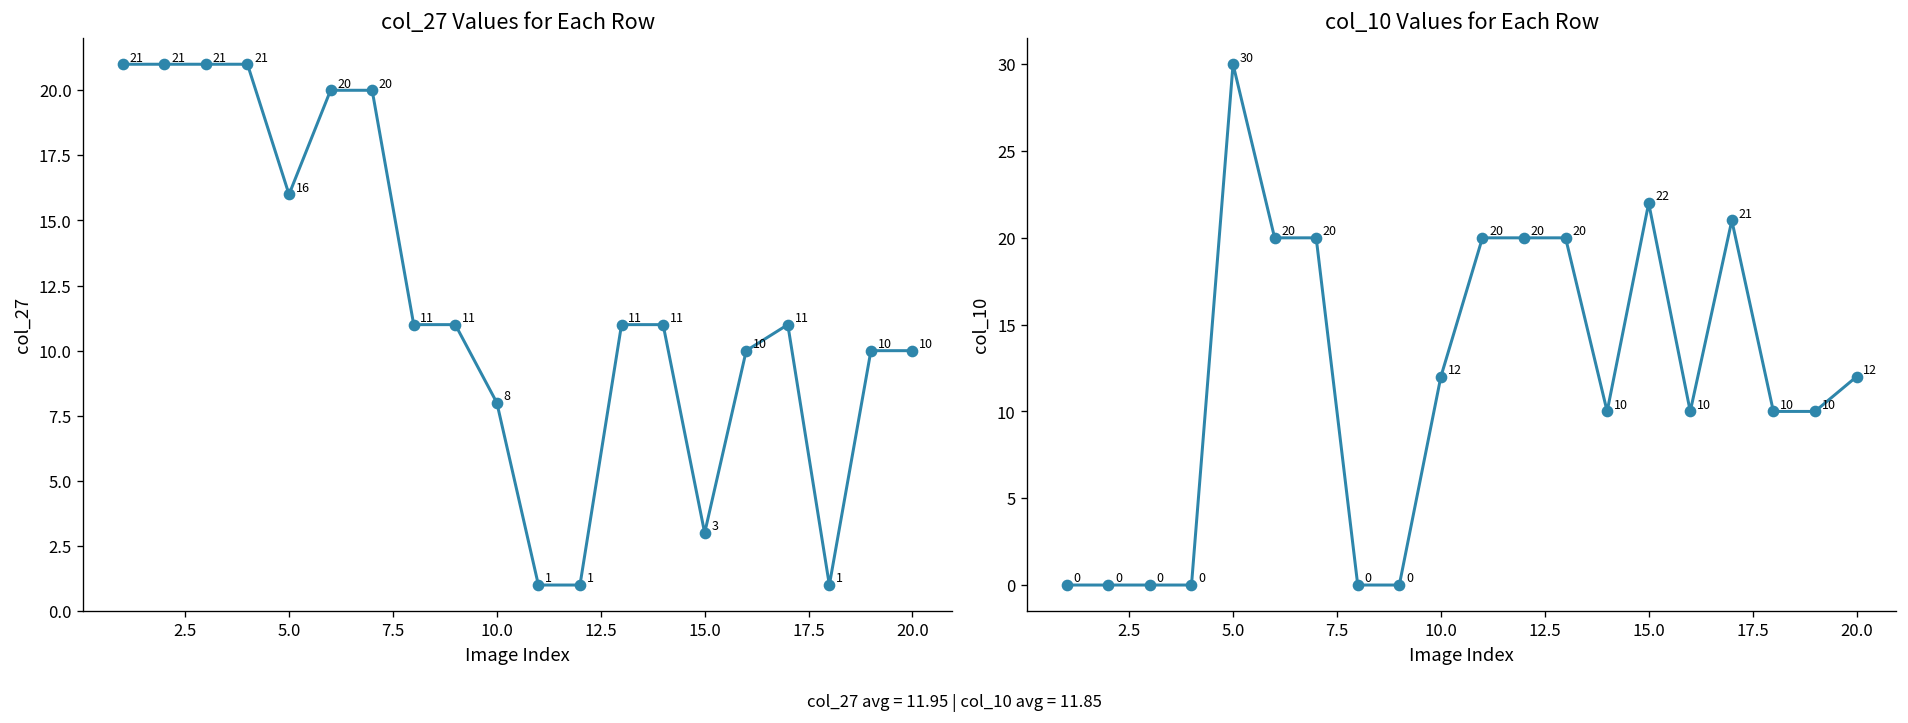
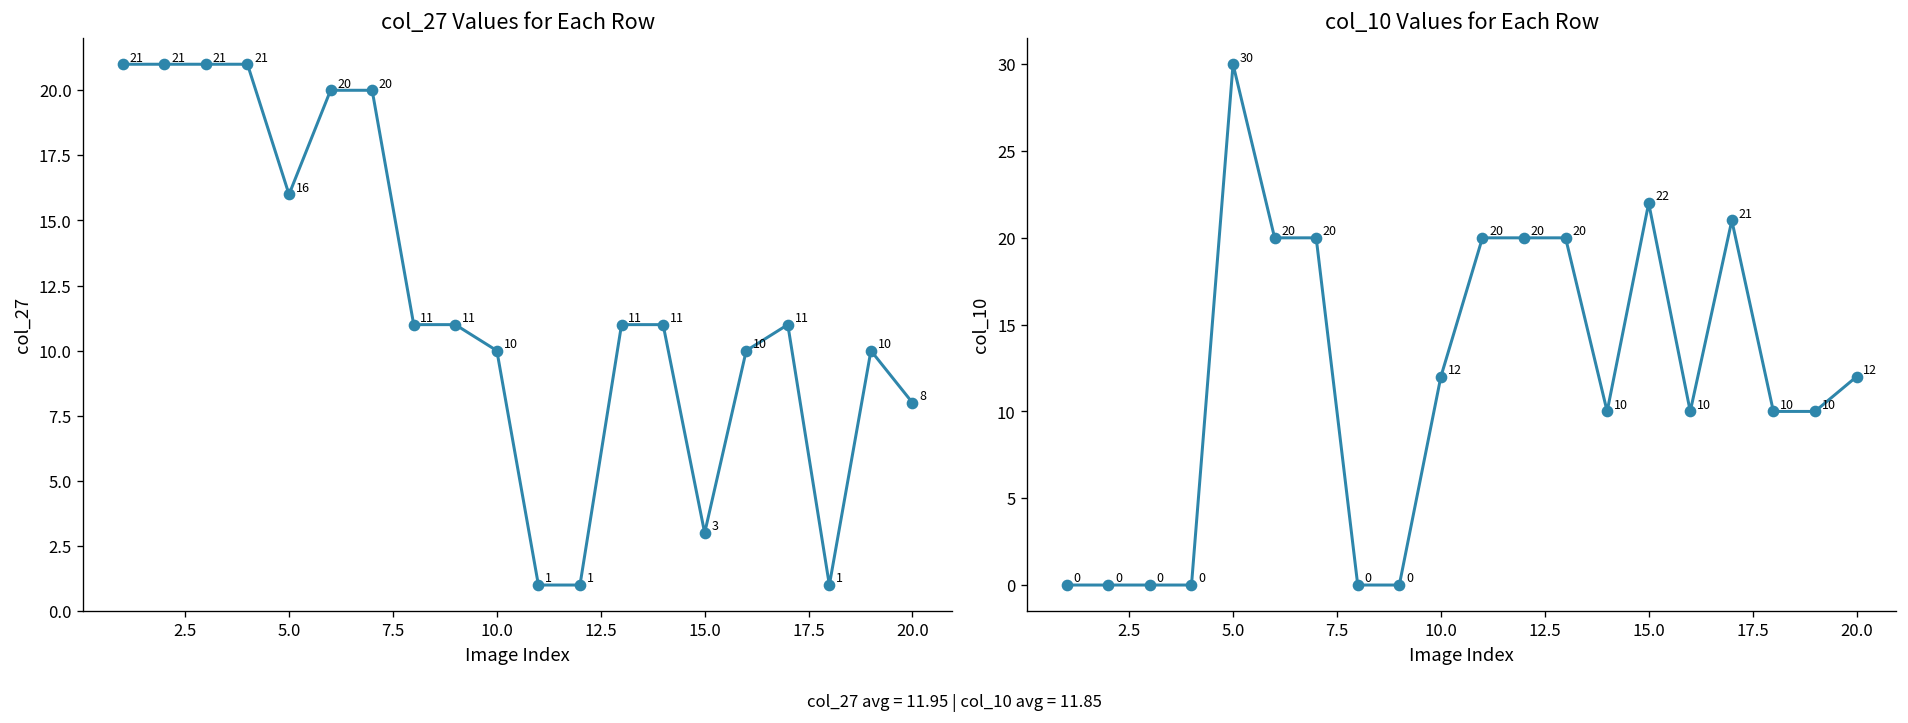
col_27 Values for Each Row, 10.0: 8 -> 10
col_27 Values for Each Row, 20.0: 10 -> 8
